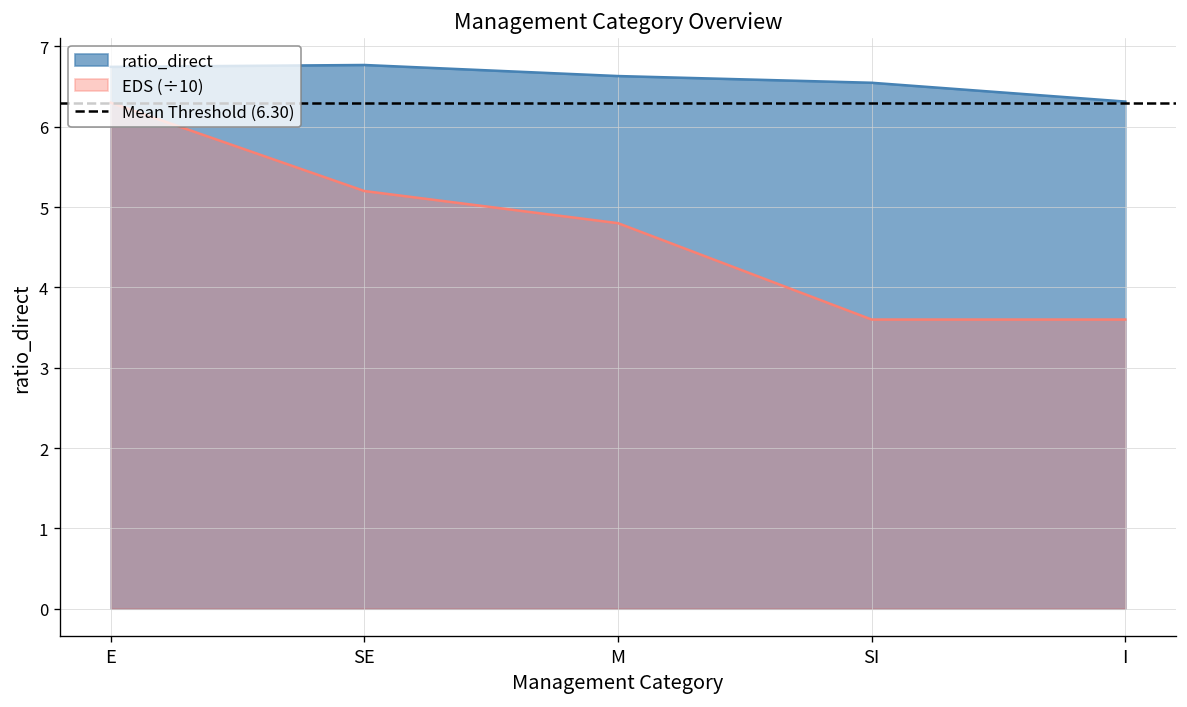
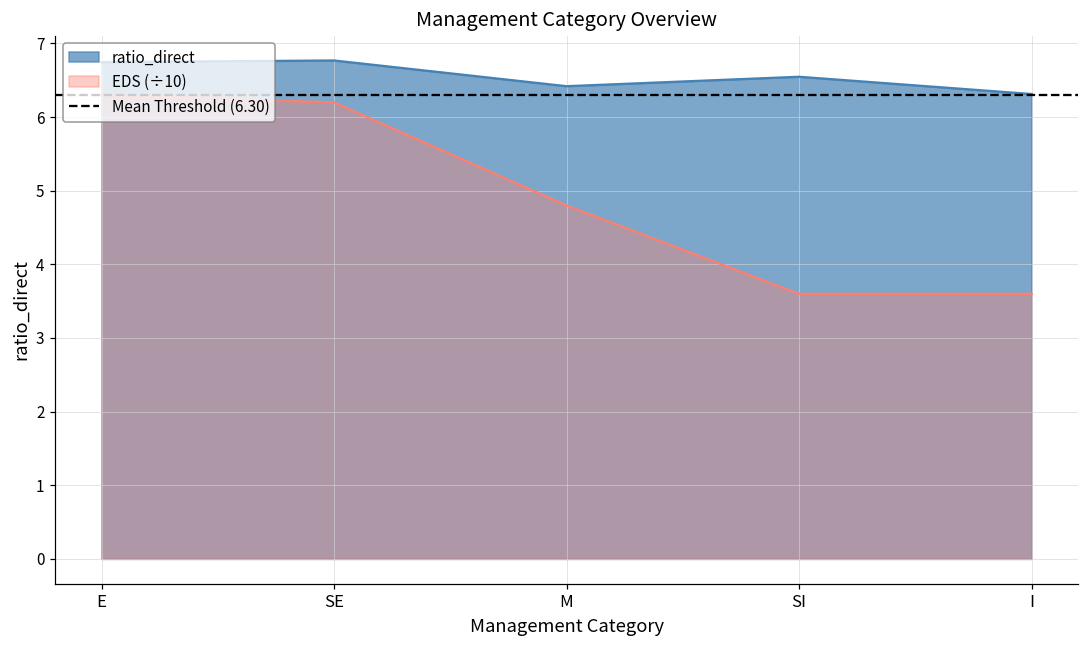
EDS (÷10), SE: 5.2 -> 6.2
ratio_direct, M: 6.6 -> 6.4
